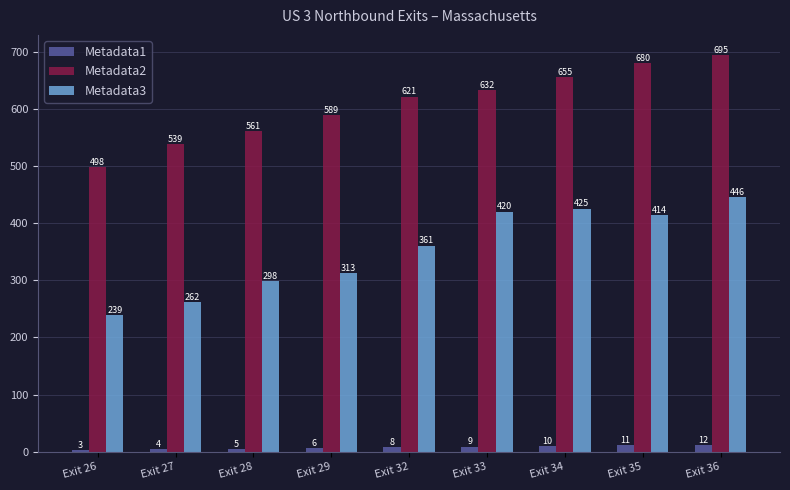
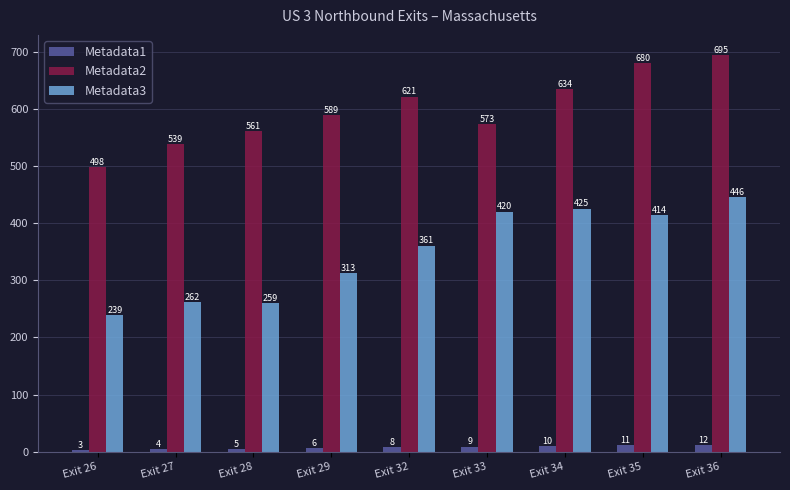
Metadata3, Exit 28: 298 -> 259
Metadata2, Exit 33: 632 -> 573
Metadata2, Exit 34: 655 -> 634
